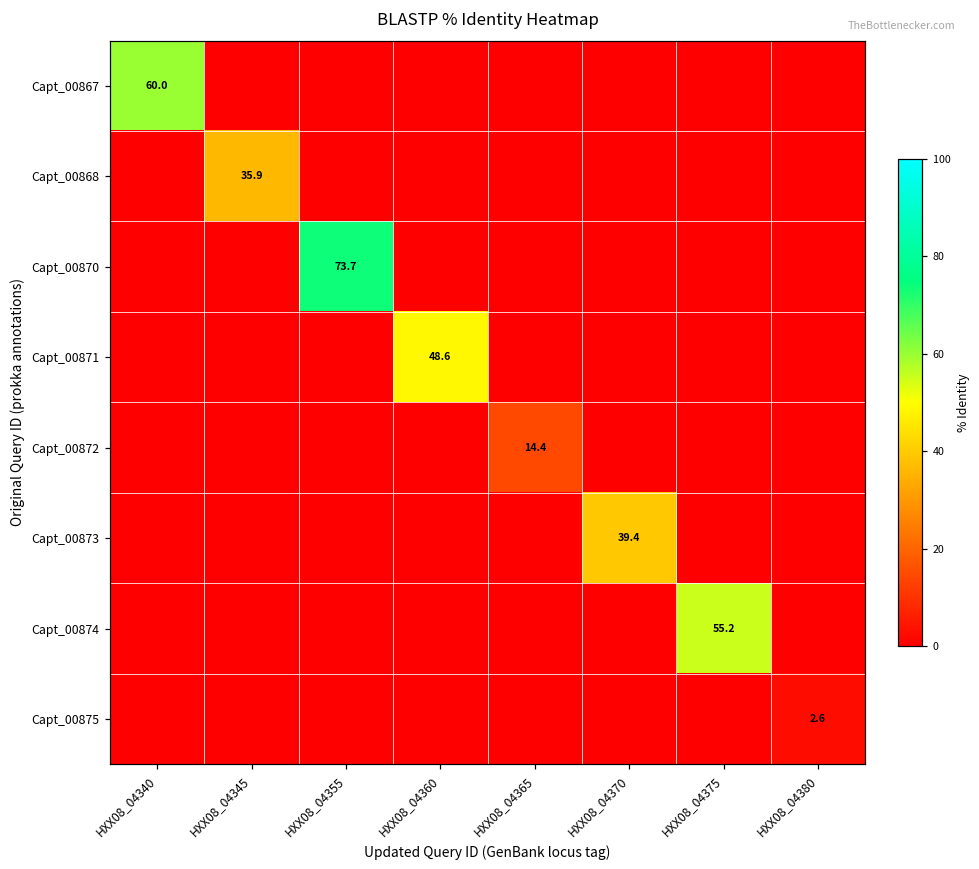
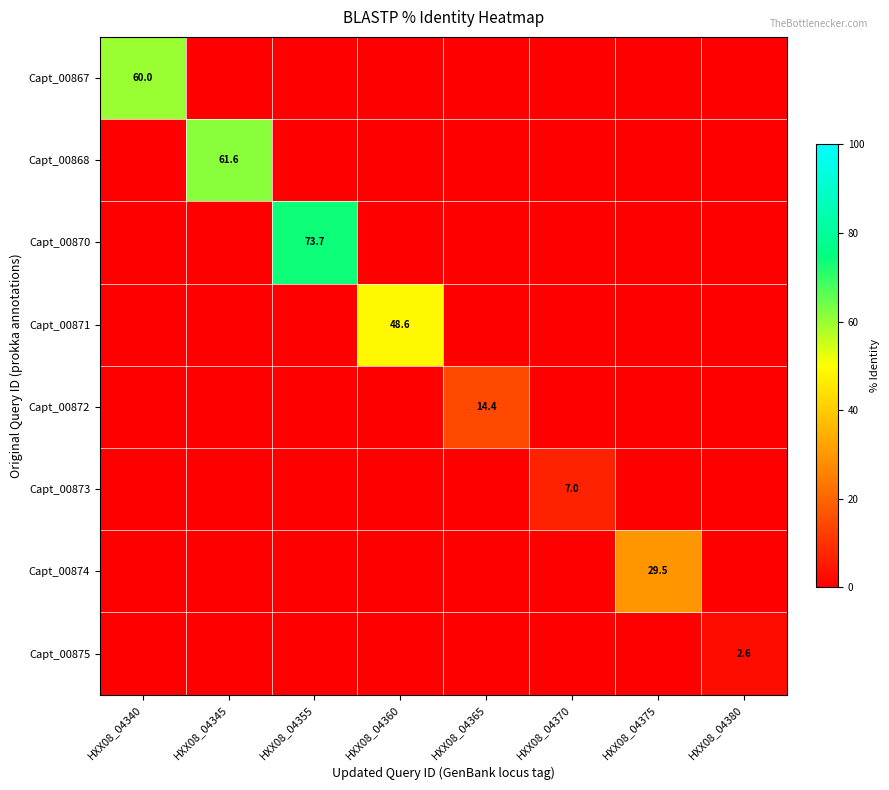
Capt_00868, HXX08_04345: 35.9 -> 61.6
Capt_00873, HXX08_04370: 39.4 -> 7.0
Capt_00874, HXX08_04375: 55.2 -> 29.5
